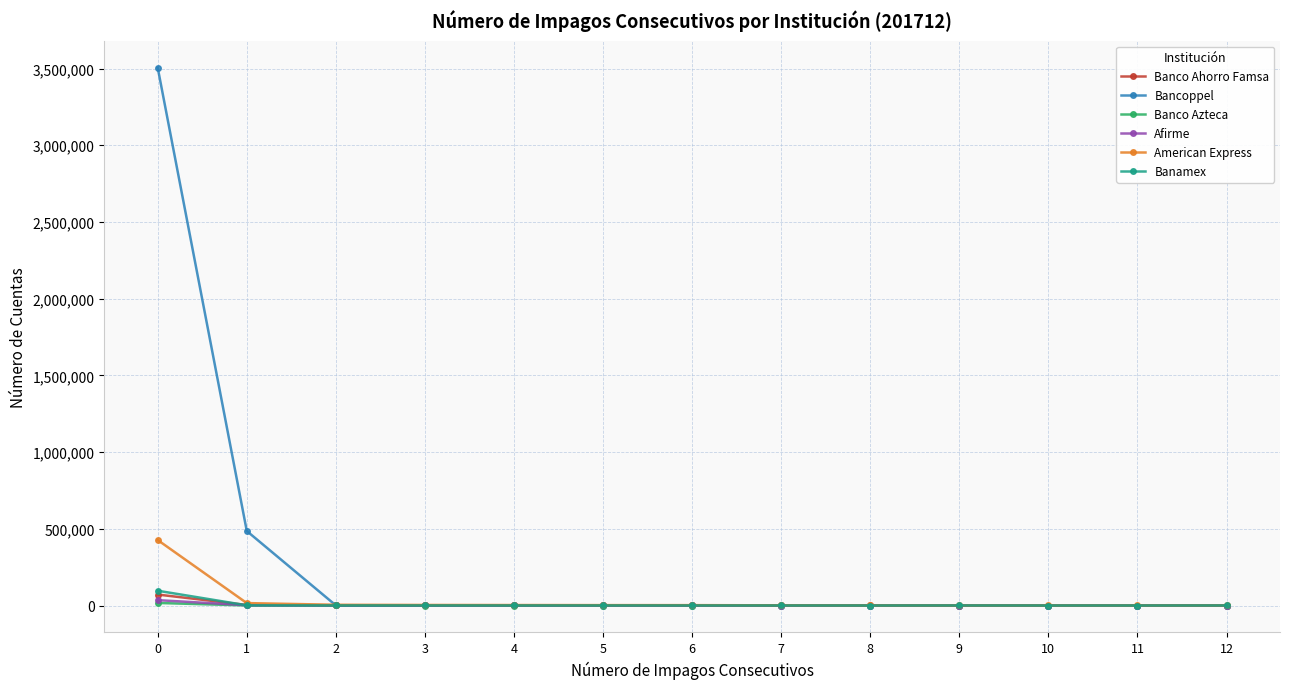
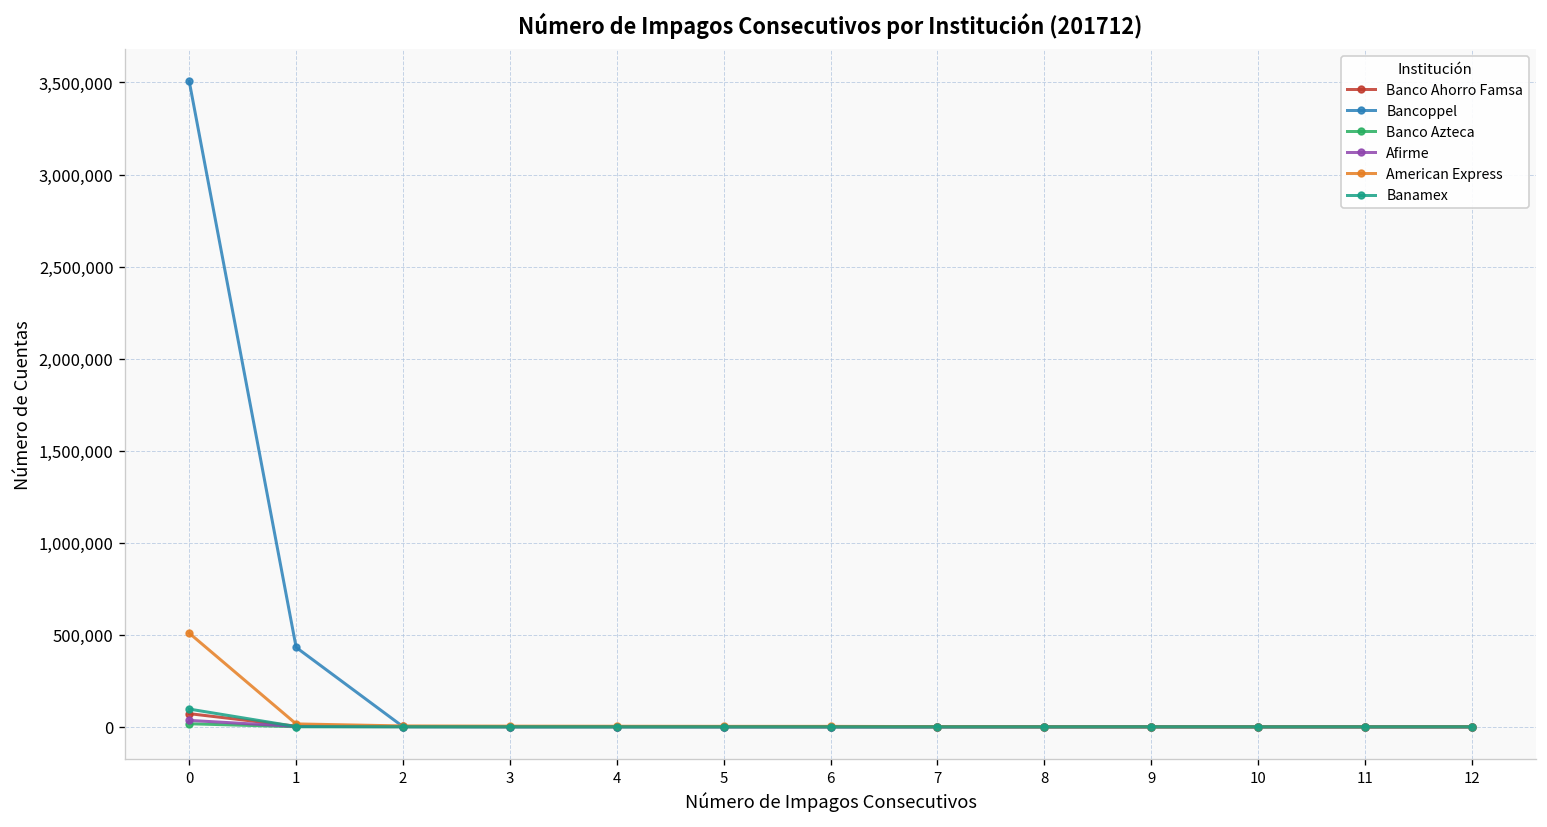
American Express, 0: 430,000 -> 510,000
Bancoppel, 1: 490,000 -> 430,000
